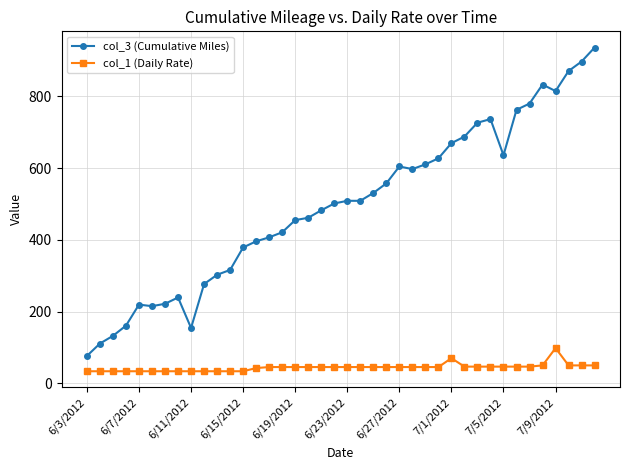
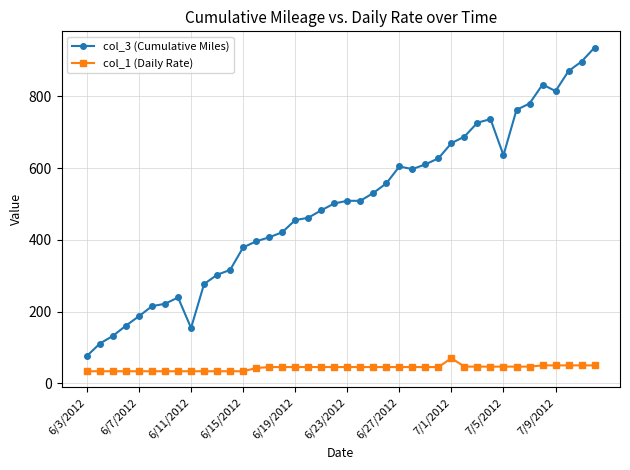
col_3 (Cumulative Miles), 6/7/2012: 220 -> 190
col_1 (Daily Rate), 7/9/2012: 100 -> 50
